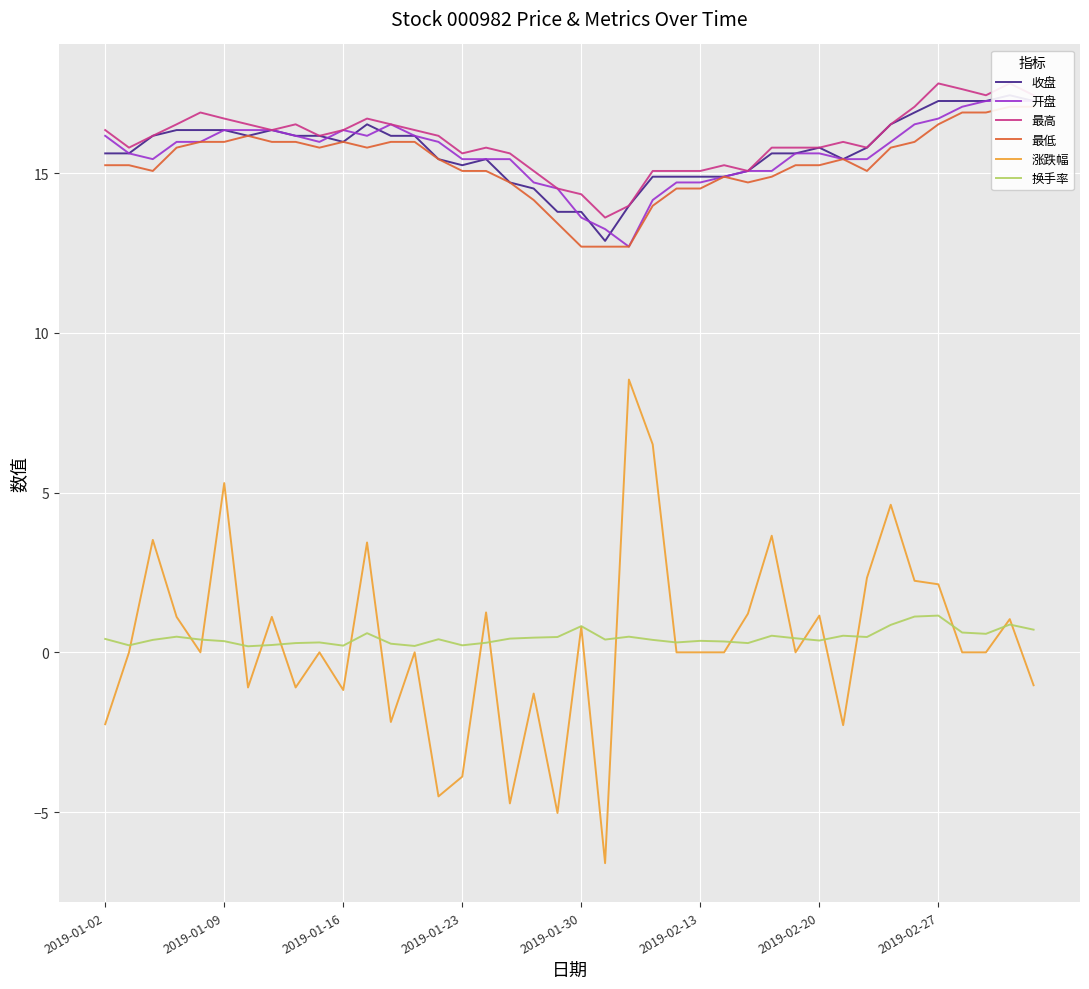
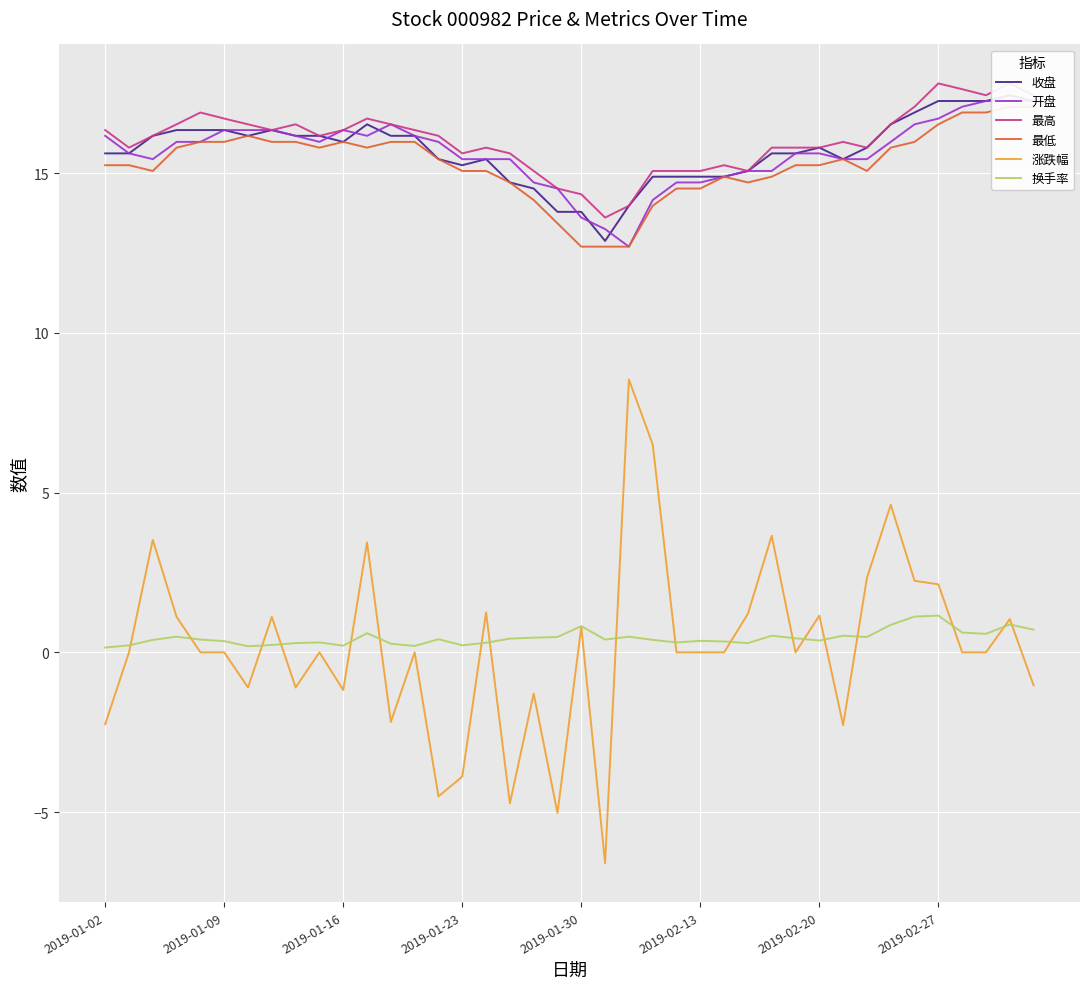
换手率, 2019-01-02: 0.4 -> 0.2
涨跌幅, 2019-01-09: 5.3 -> 0.0
